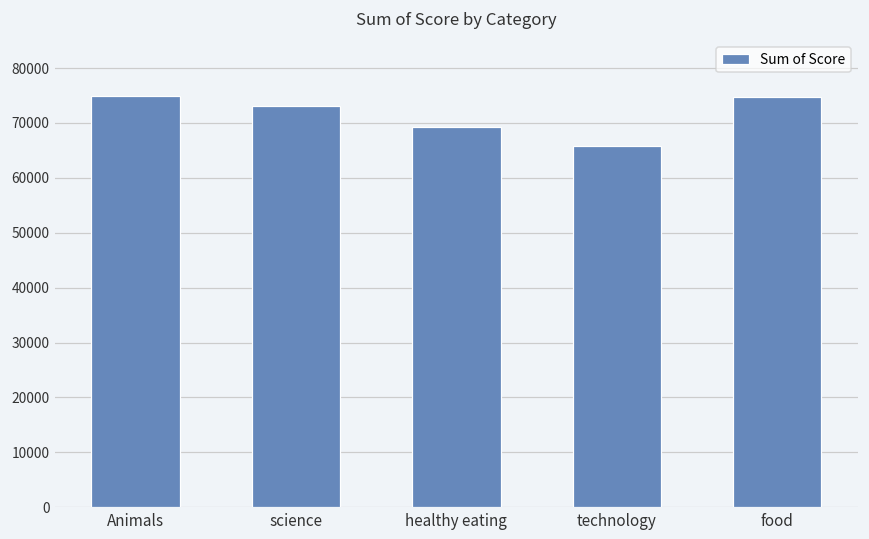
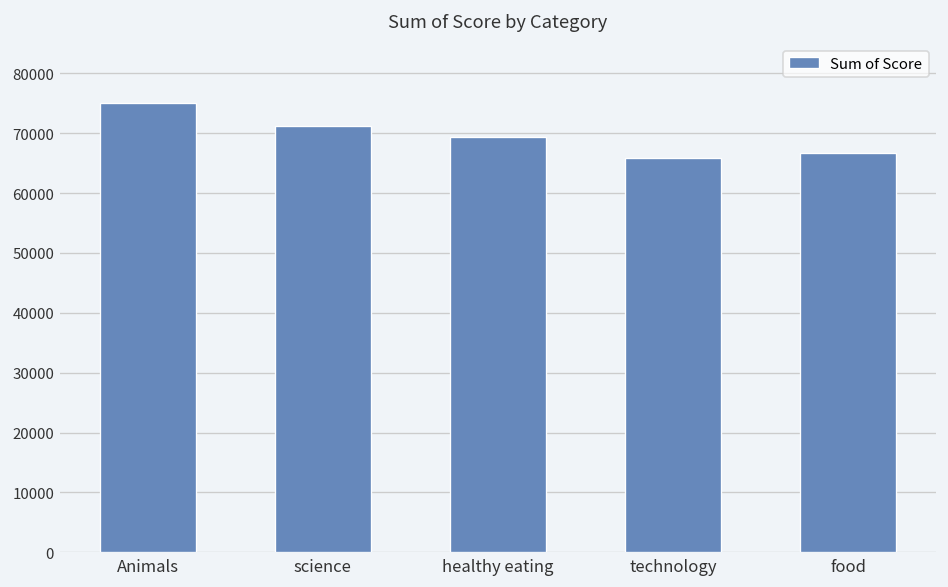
science: 73000 -> 71000
food: 75000 -> 67000
